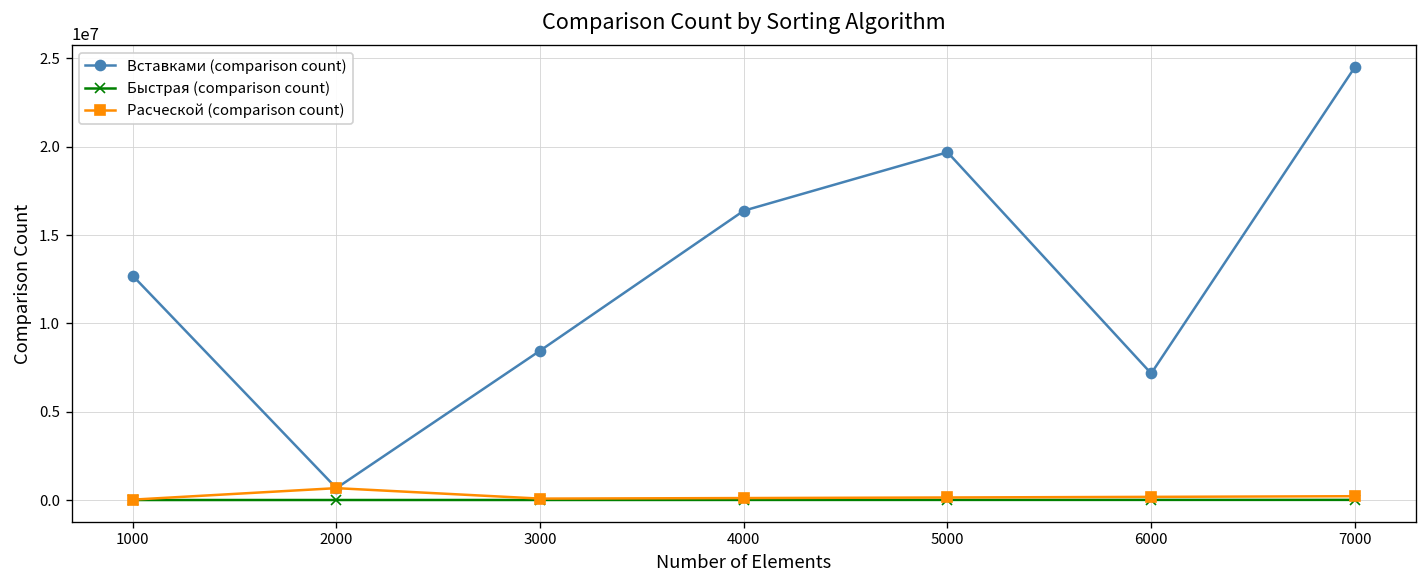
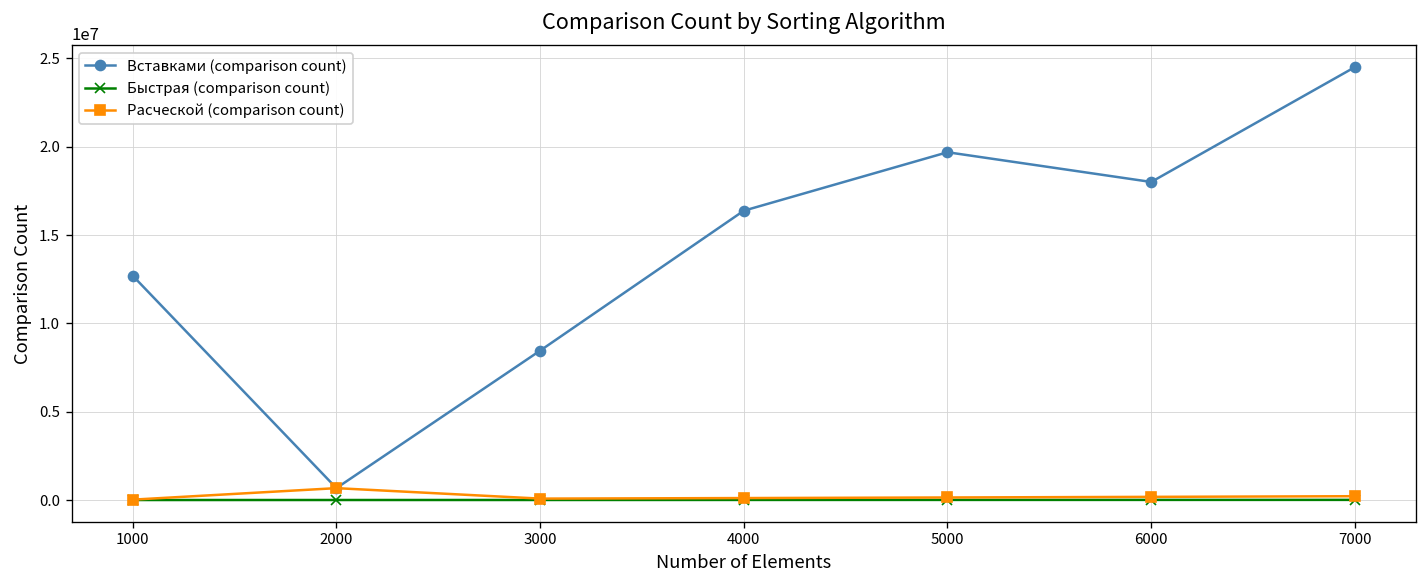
Вставками (comparison count), 6000: 7200000 -> 18000000
